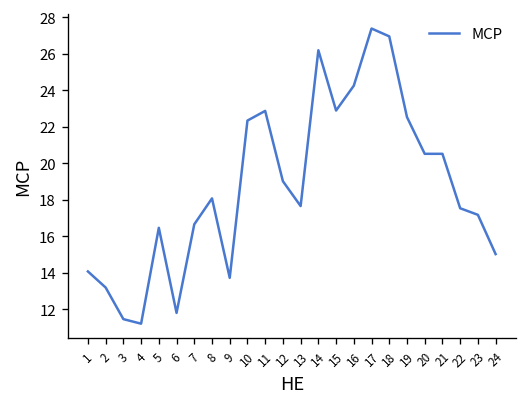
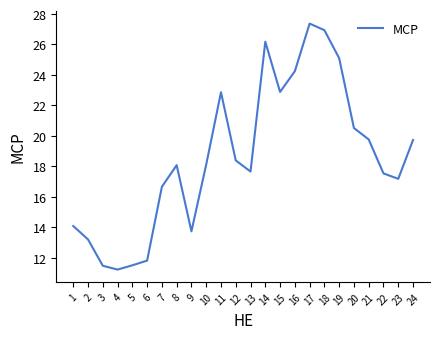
5: 16.5 -> 11.5
10: 22.3 -> 18.1
12: 19.0 -> 18.4
19: 22.5 -> 25.1
21: 20.5 -> 19.8
24: 15.0 -> 19.7
